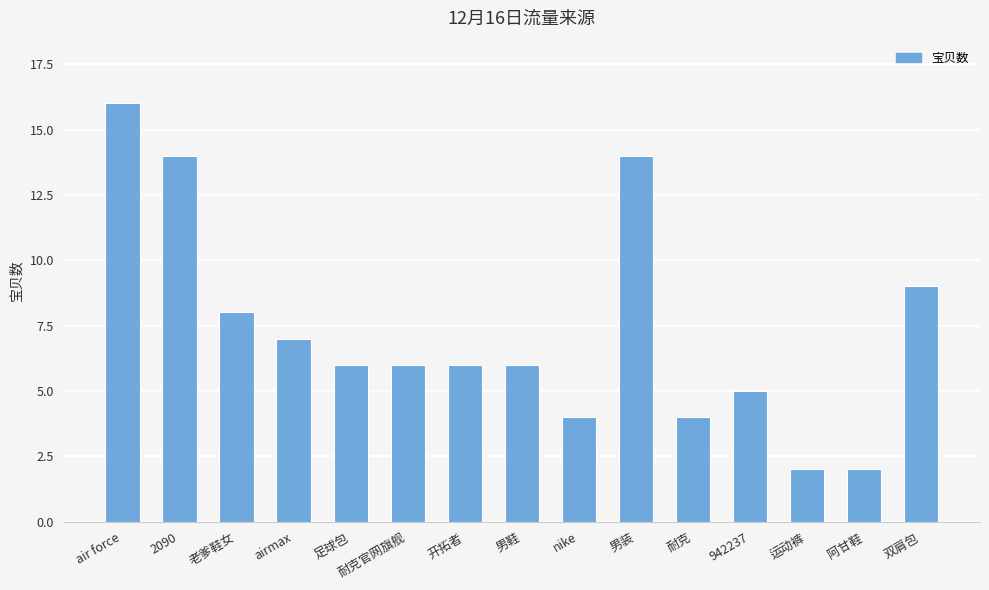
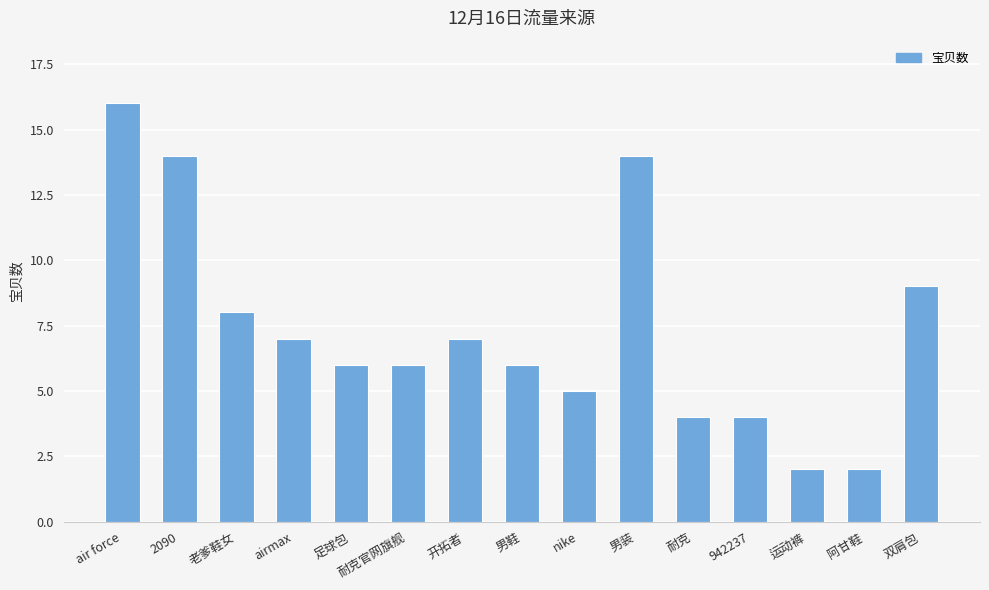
开拓者: 6 -> 7
nike: 4 -> 5
942237: 5 -> 4
